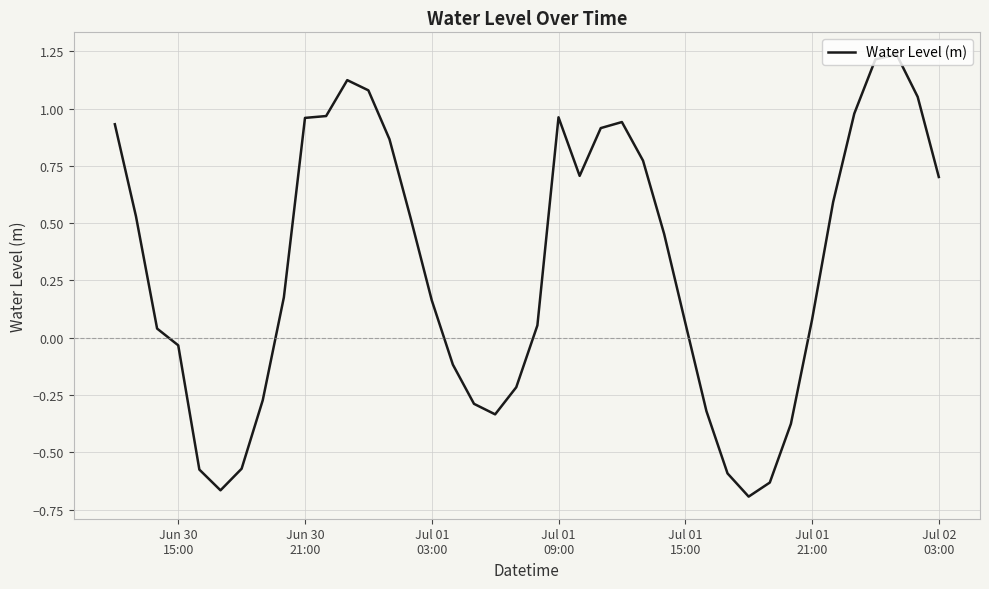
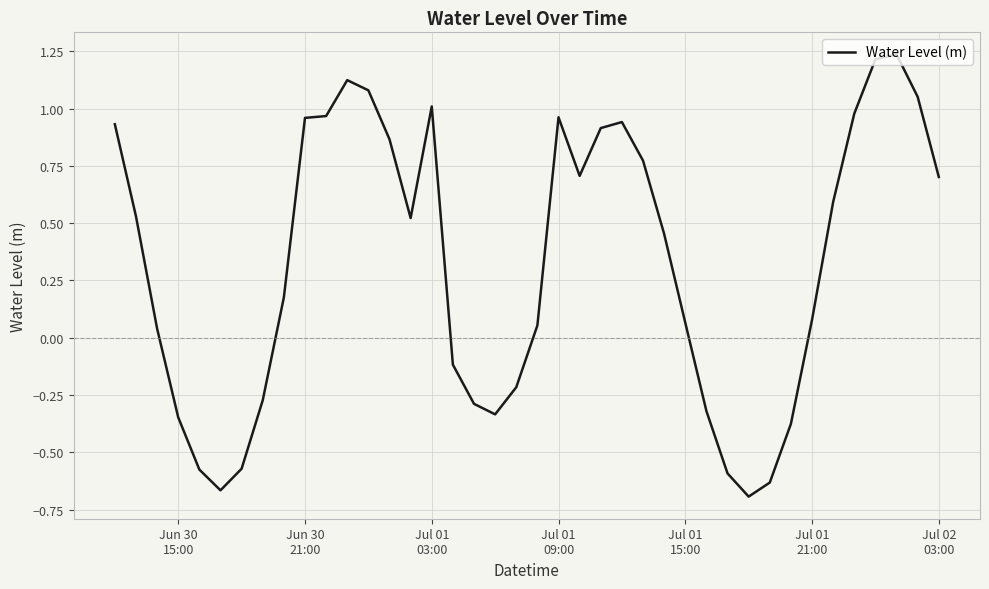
Jun 30 15:00: -0.03 -> -0.35
Jul 01 03:00: 0.16 -> 1.01
